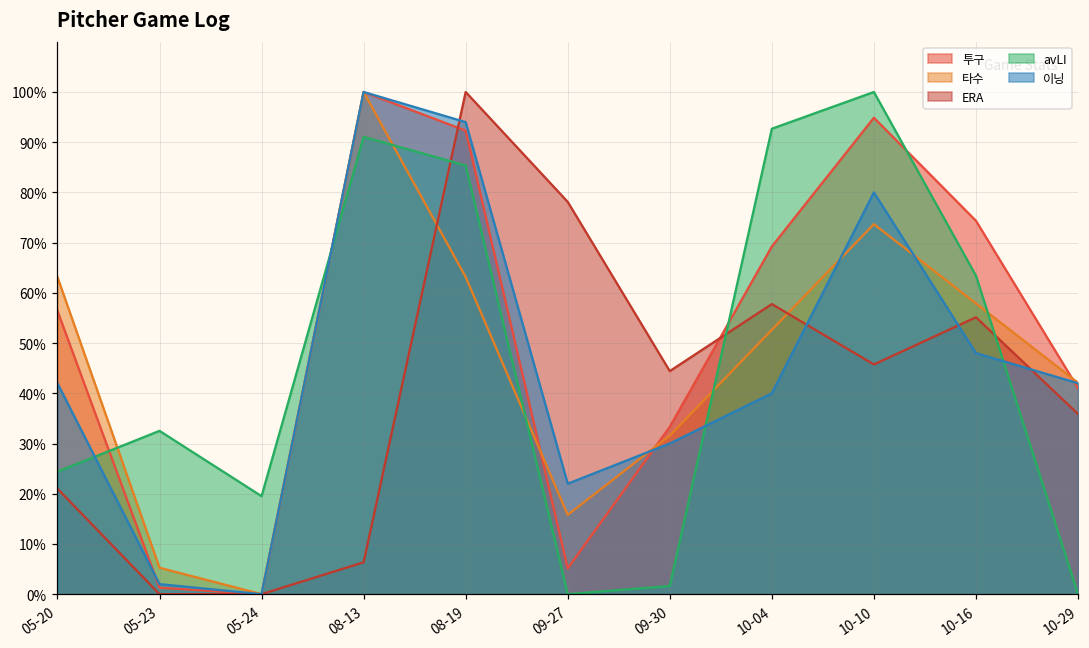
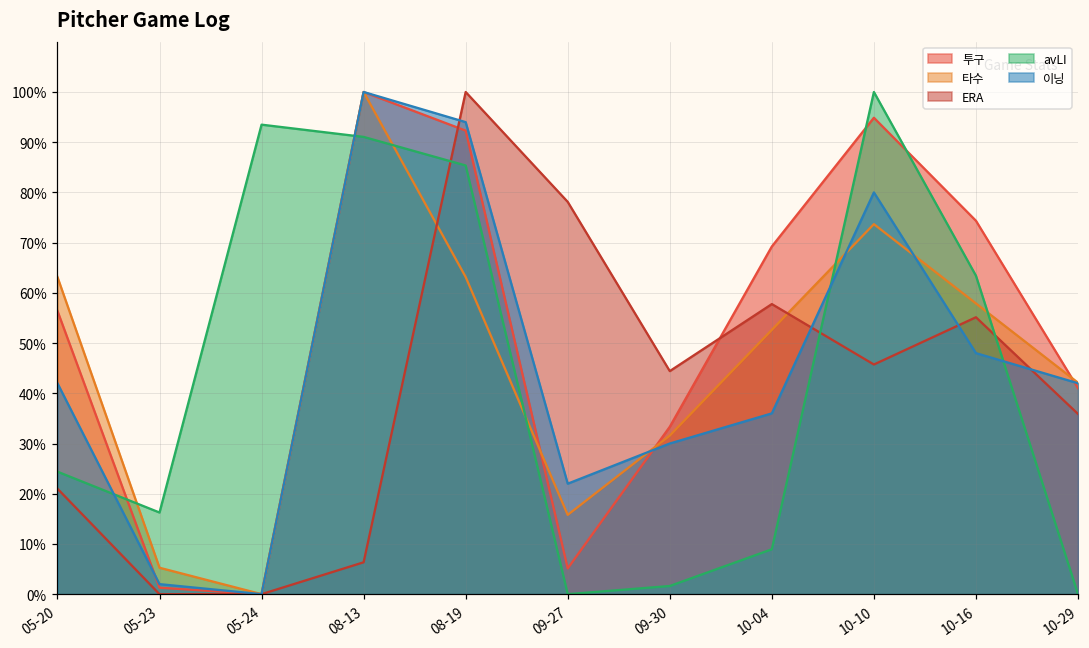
avLI, 05-23: 33% -> 16%
avLI, 05-24: 20% -> 93%
avLI, 10-04: 93% -> 9%
이닝, 10-04: 40% -> 36%
